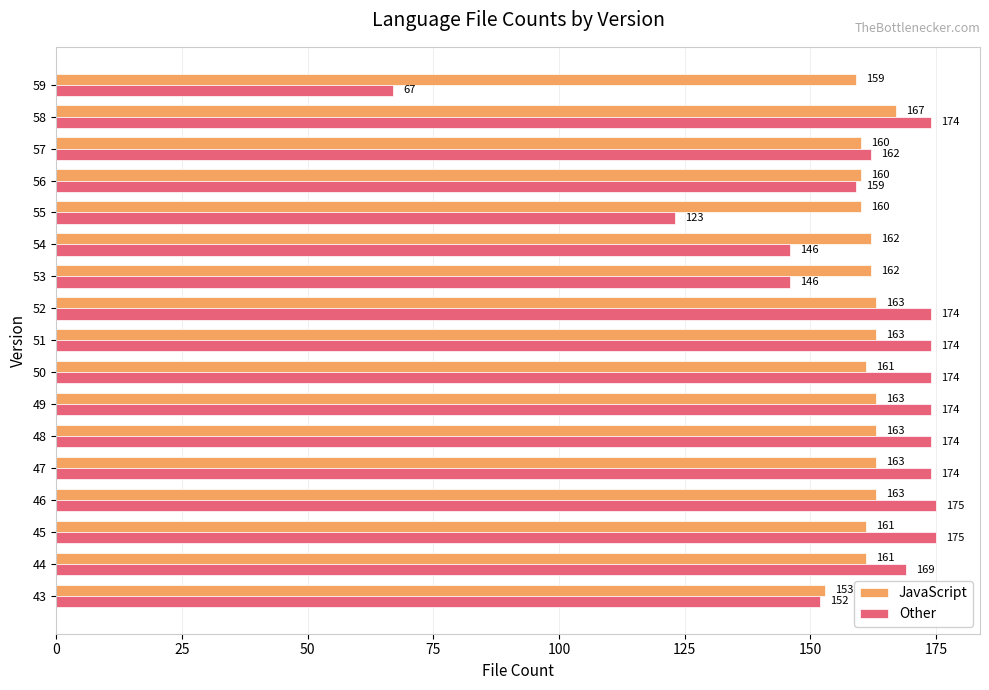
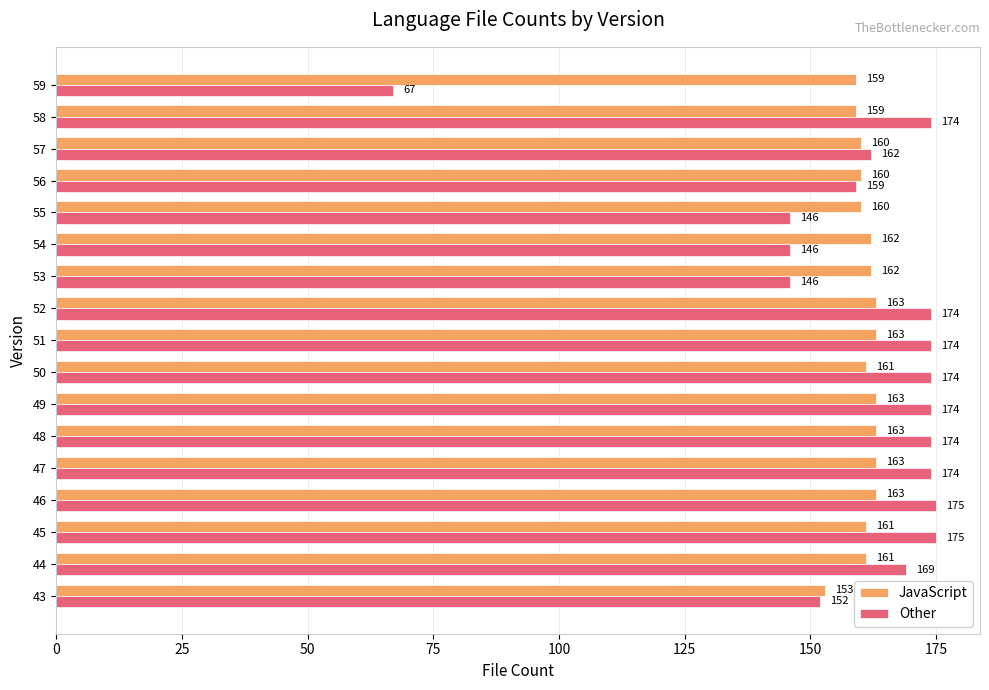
JavaScript, 58: 167 -> 159
Other, 55: 123 -> 146
